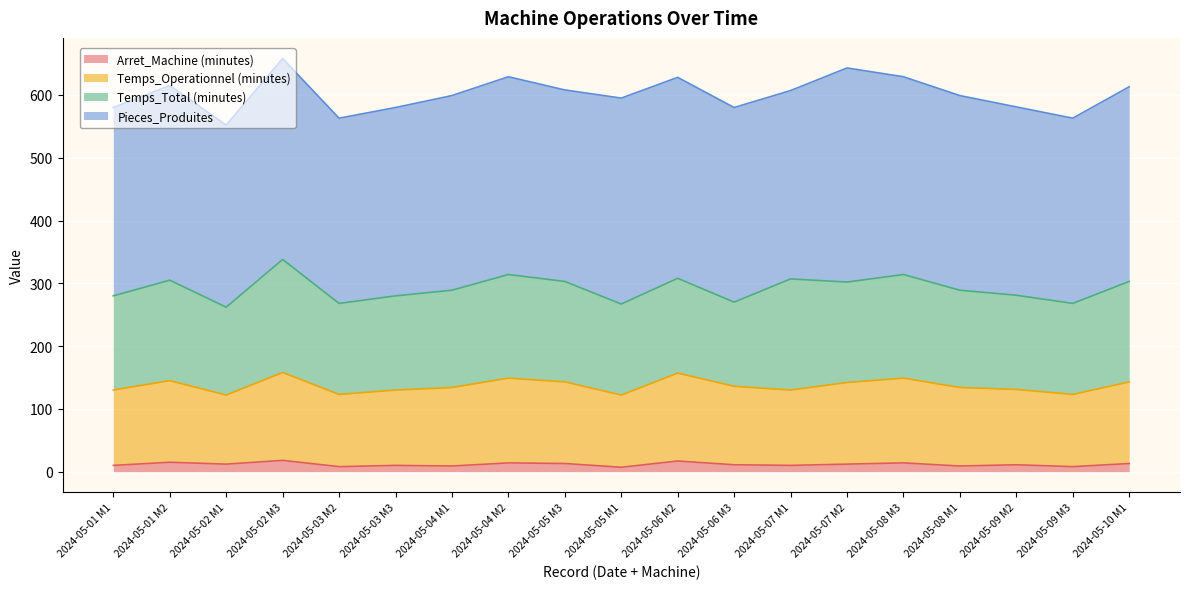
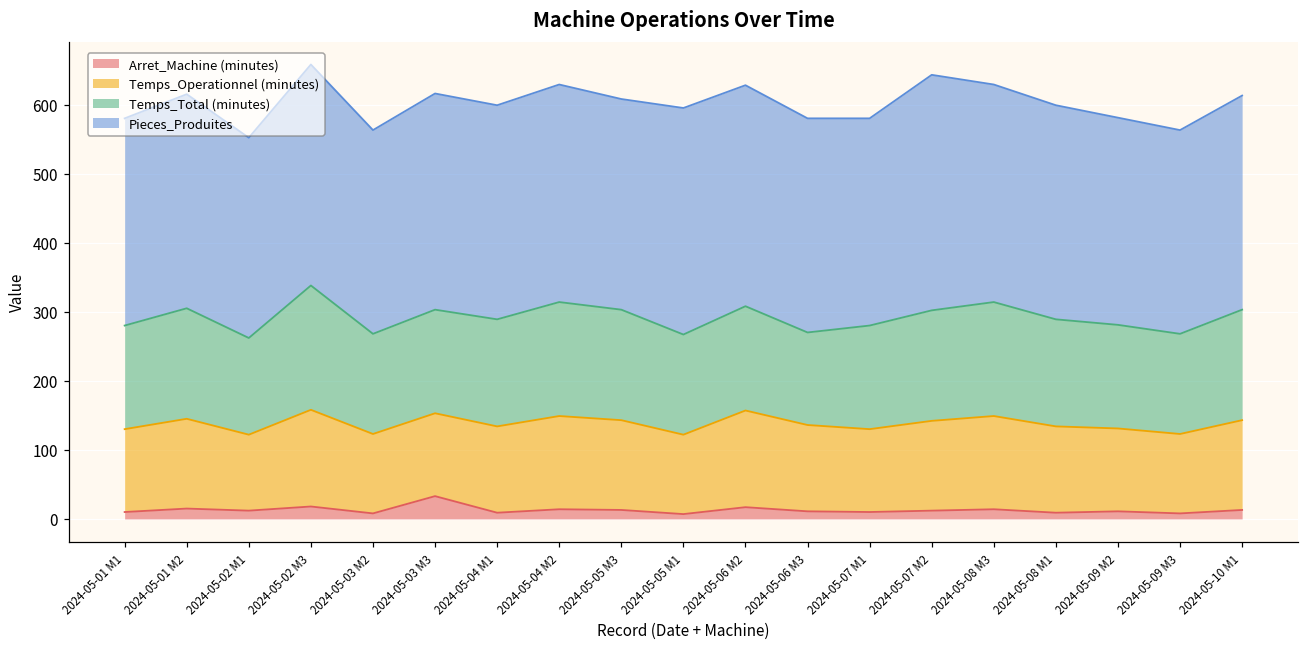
Arret_Machine (minutes), 2024-05-03 M3: 10 -> 30
Pieces_Produites, 2024-05-03 M3: 300 -> 310
Temps_Total (minutes), 2024-05-07 M1: 180 -> 150
